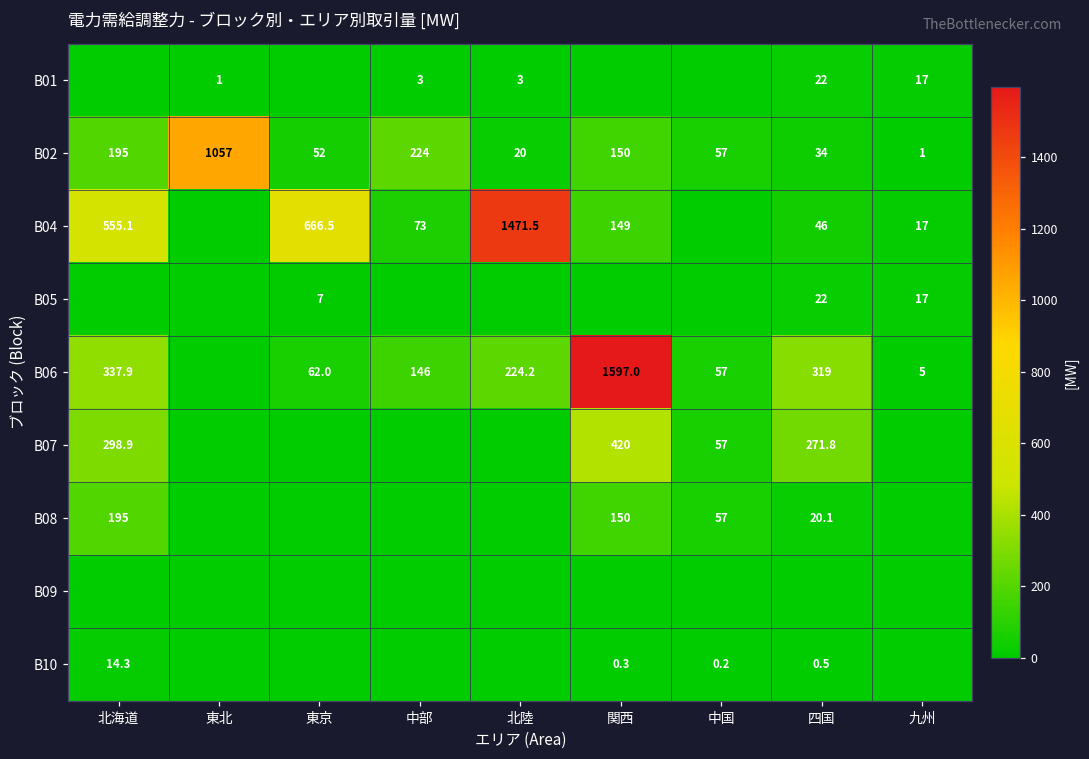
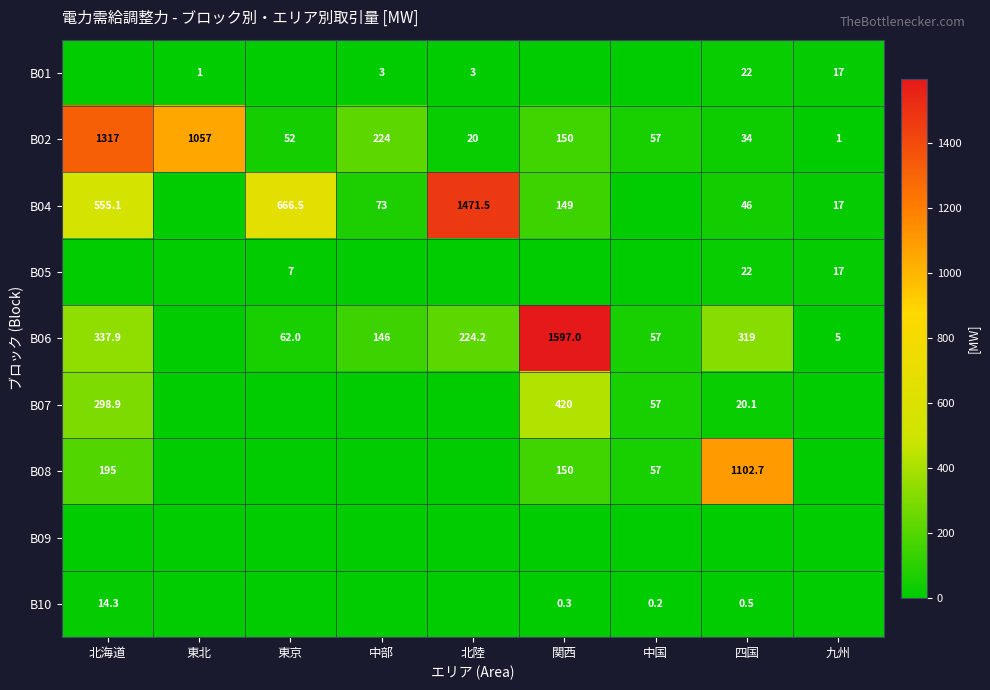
B02, 北海道: 195 -> 1317
B07, 四国: 271.8 -> 20.1
B08, 四国: 20.1 -> 1102.7
